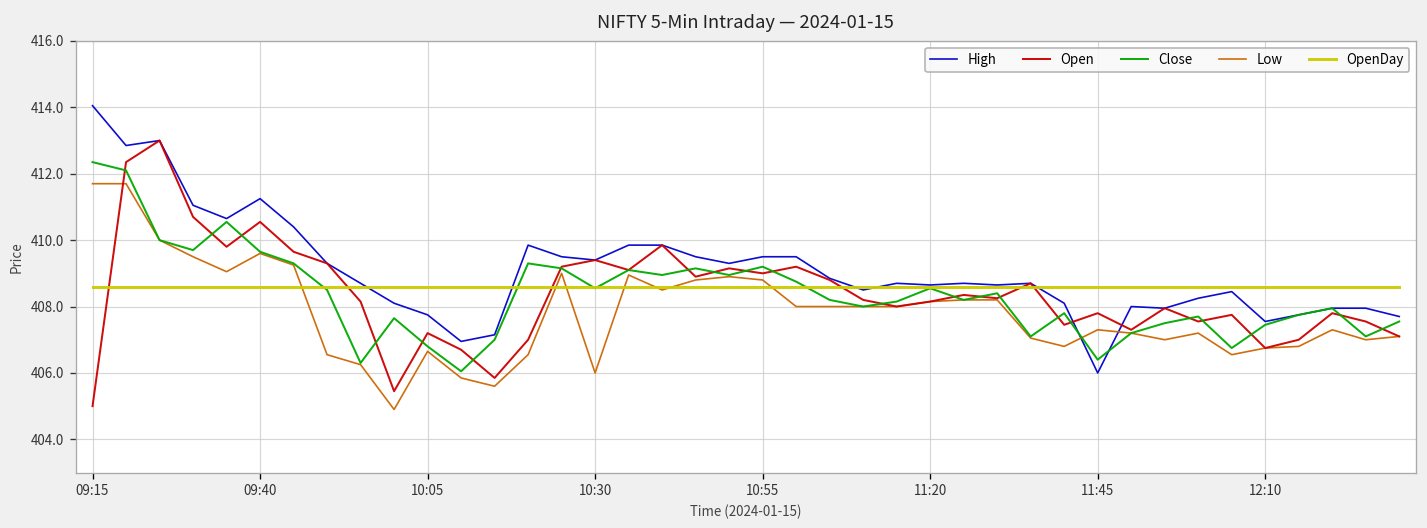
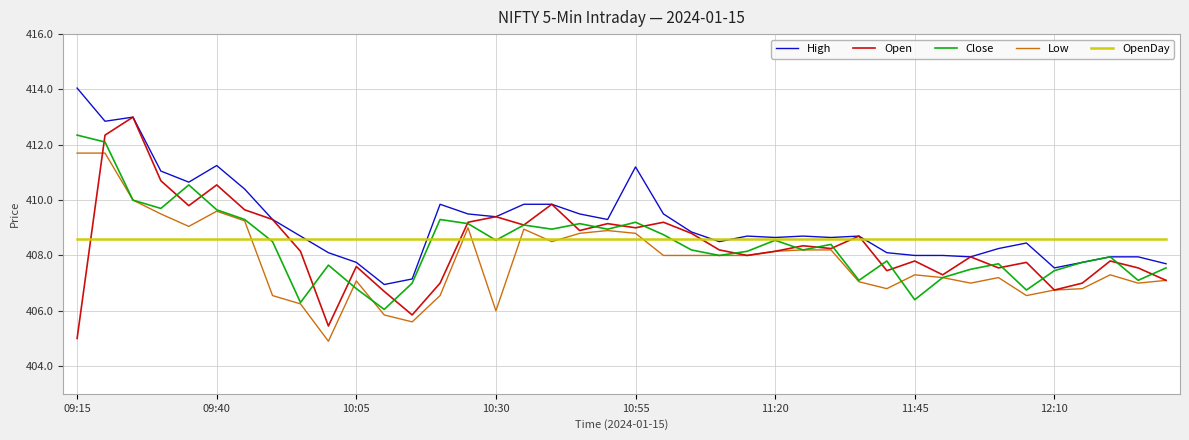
Open, 10:05: 407.2 -> 407.6
Low, 10:05: 406.7 -> 407.1
High, 10:55: 409.5 -> 411.2
High, 11:45: 406 -> 408
